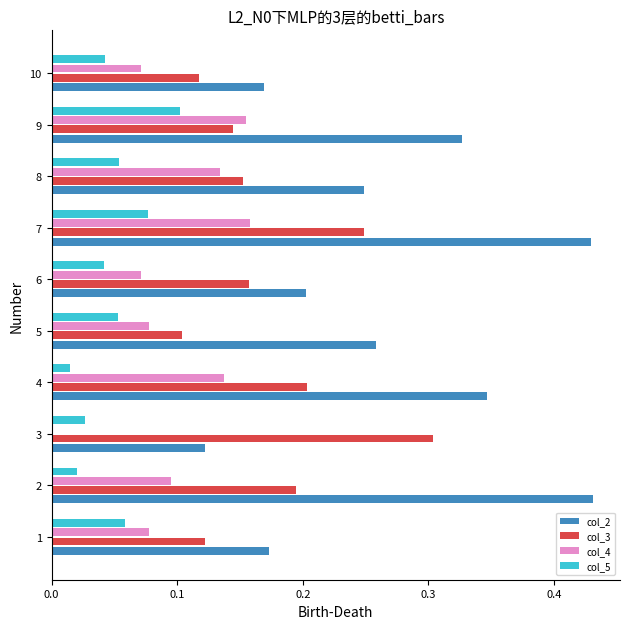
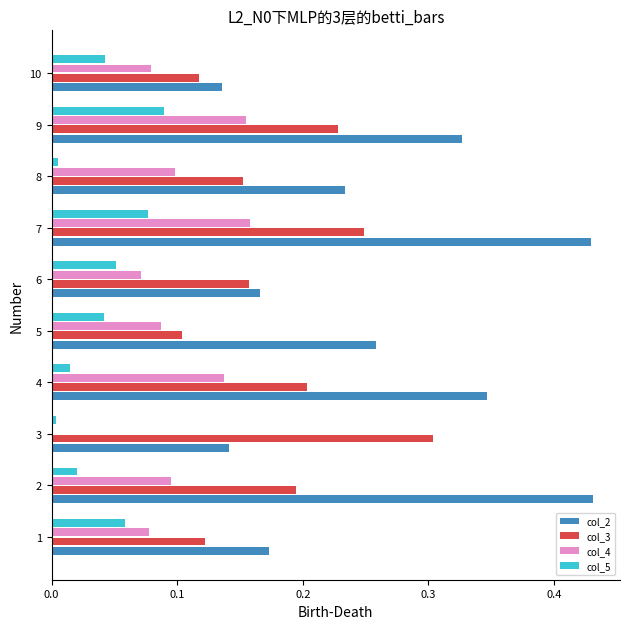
col_4, 10: 0.071 -> 0.079
col_2, 10: 0.169 -> 0.136
col_5, 9: 0.102 -> 0.090
col_3, 9: 0.144 -> 0.228
col_5, 8: 0.053 -> 0.005
col_4, 8: 0.134 -> 0.099
col_2, 8: 0.249 -> 0.234
col_5, 6: 0.042 -> 0.052
col_2, 6: 0.202 -> 0.166
col_5, 5: 0.053 -> 0.042
col_4, 5: 0.078 -> 0.087
col_5, 3: 0.027 -> 0.003
col_2, 3: 0.123 -> 0.141
